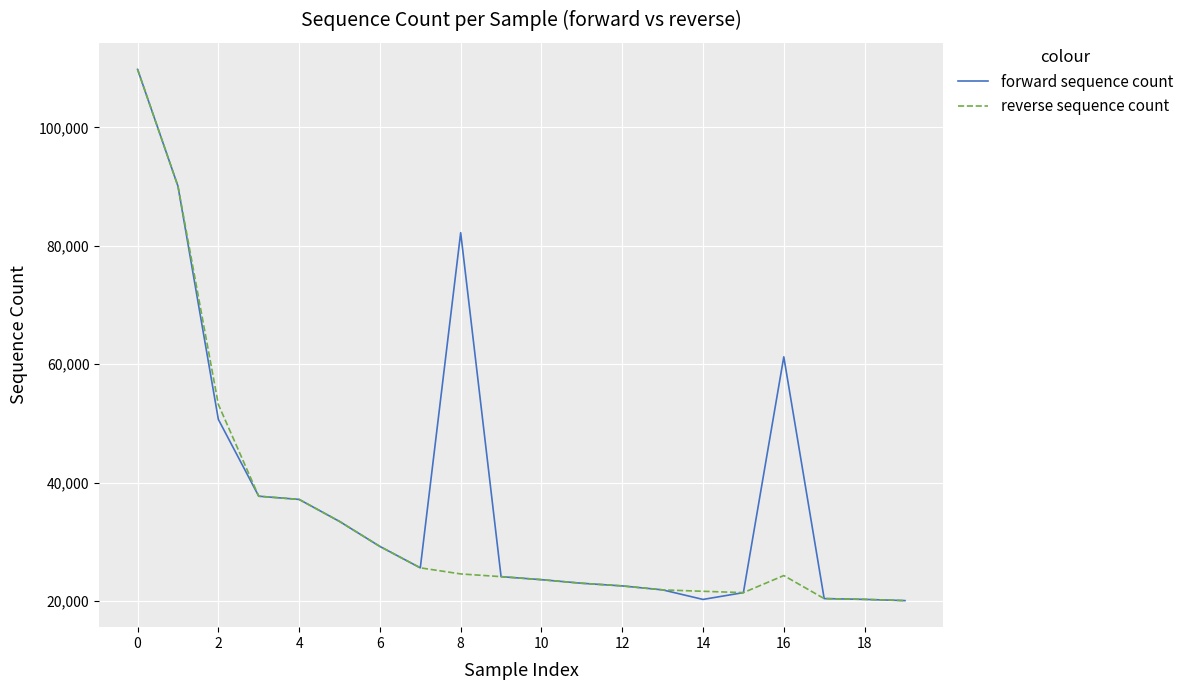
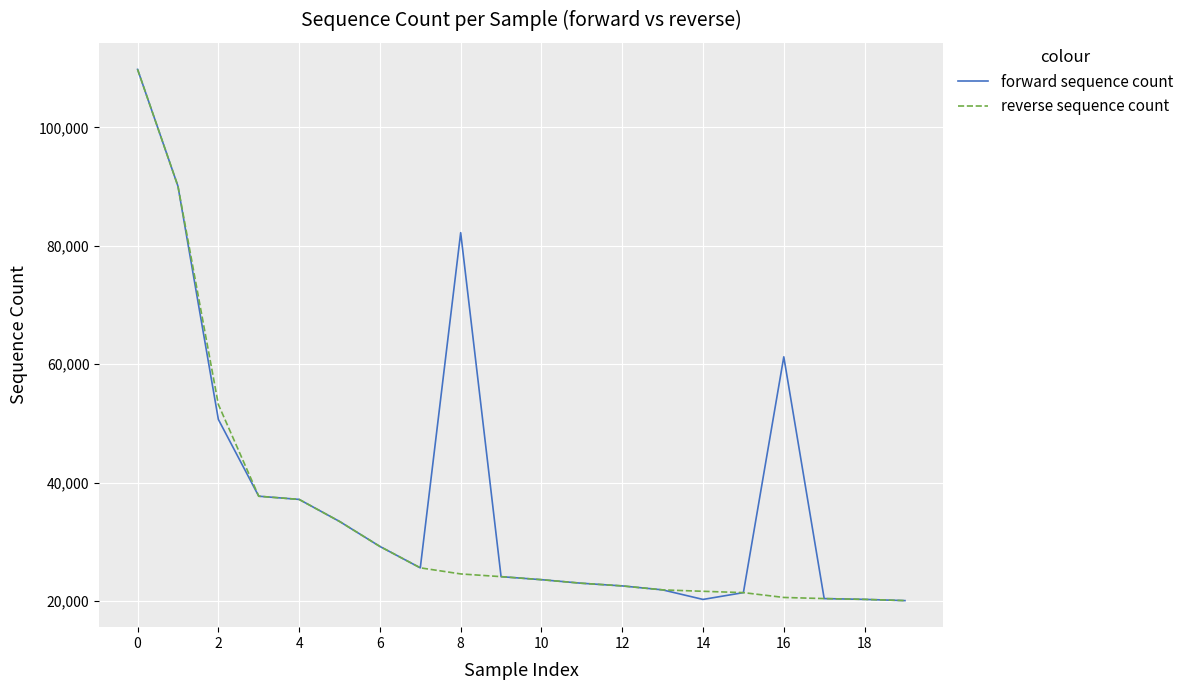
reverse sequence count, 16: 24,000 -> 21,000
